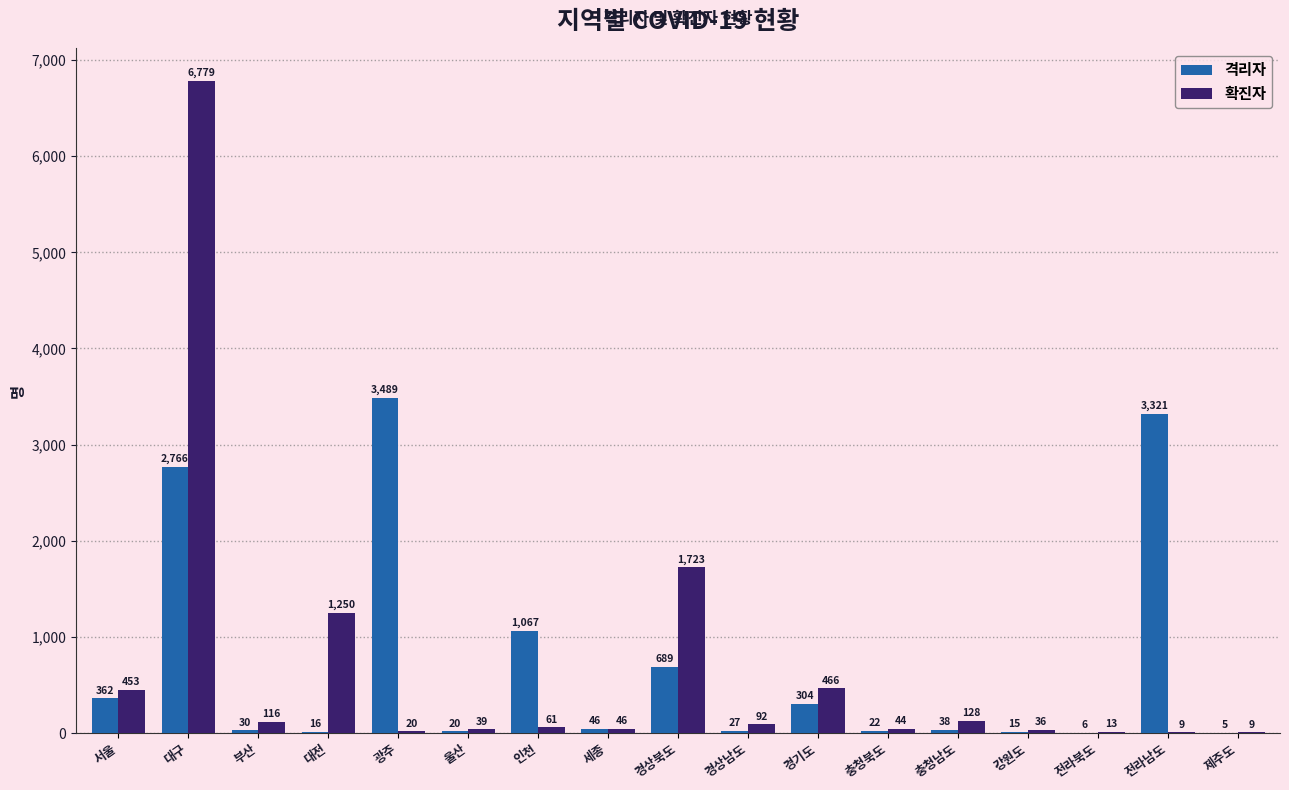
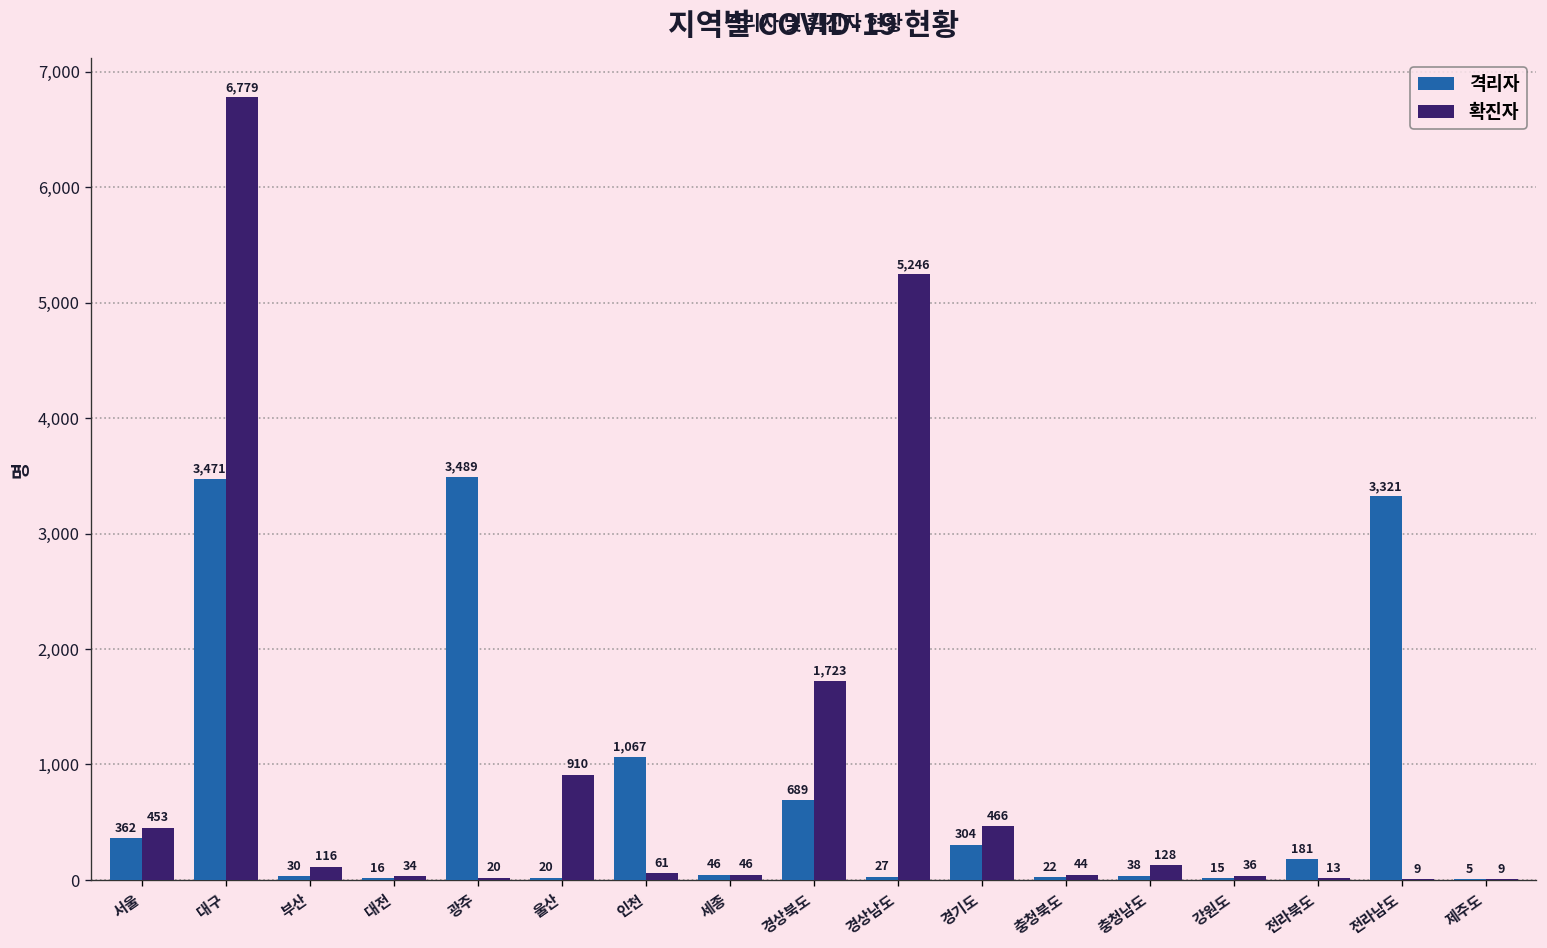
격리자, 대구: 2,766 -> 3,471
확진자, 대전: 1,250 -> 34
확진자, 울산: 39 -> 910
확진자, 경상남도: 92 -> 5,246
격리자, 전라북도: 6 -> 181
